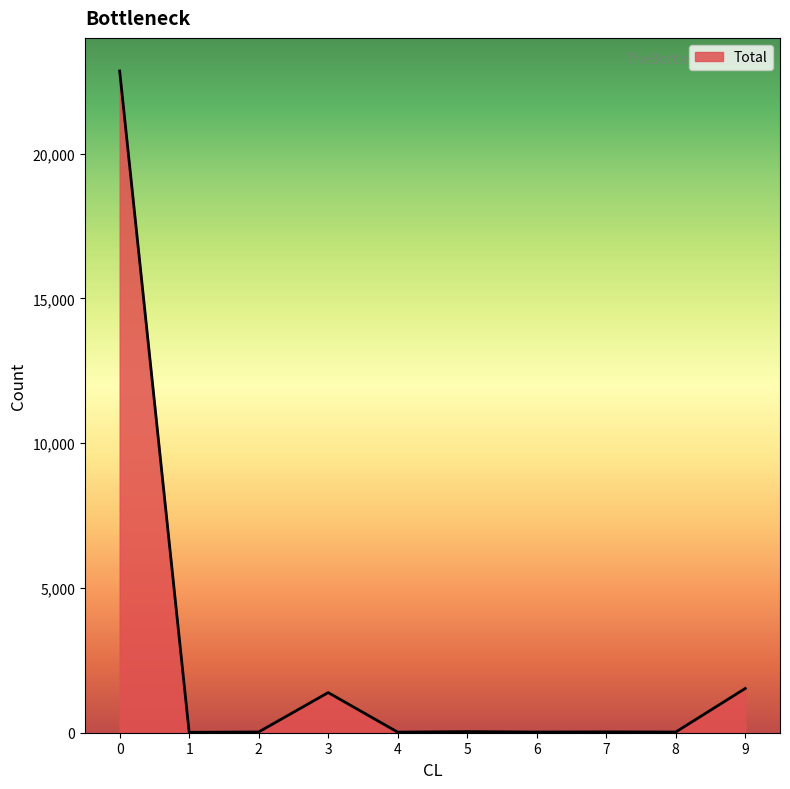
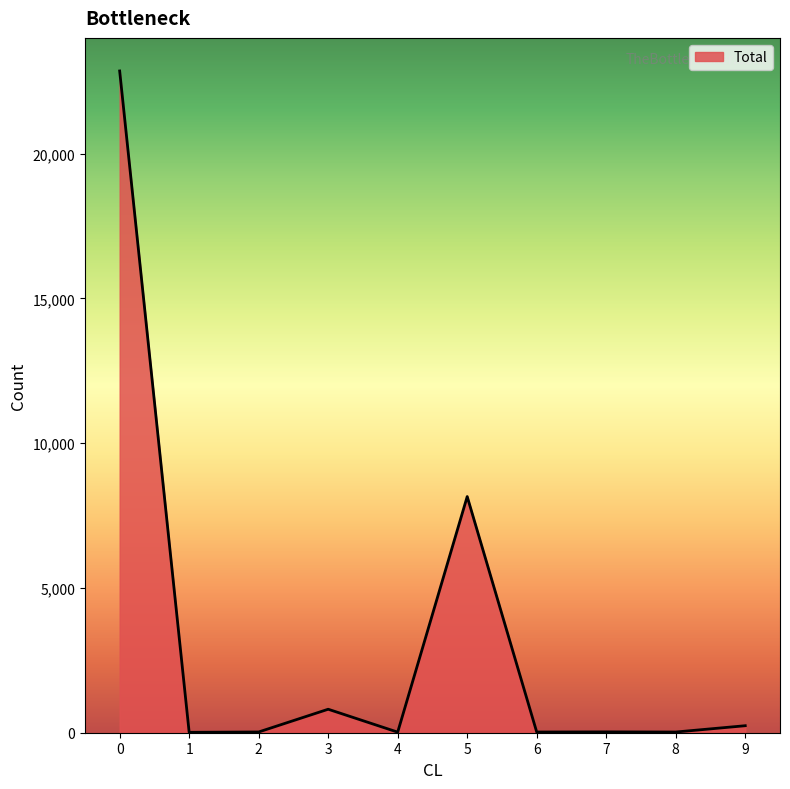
3: 1,400 -> 800
5: 0 -> 8,200
9: 1,500 -> 200
